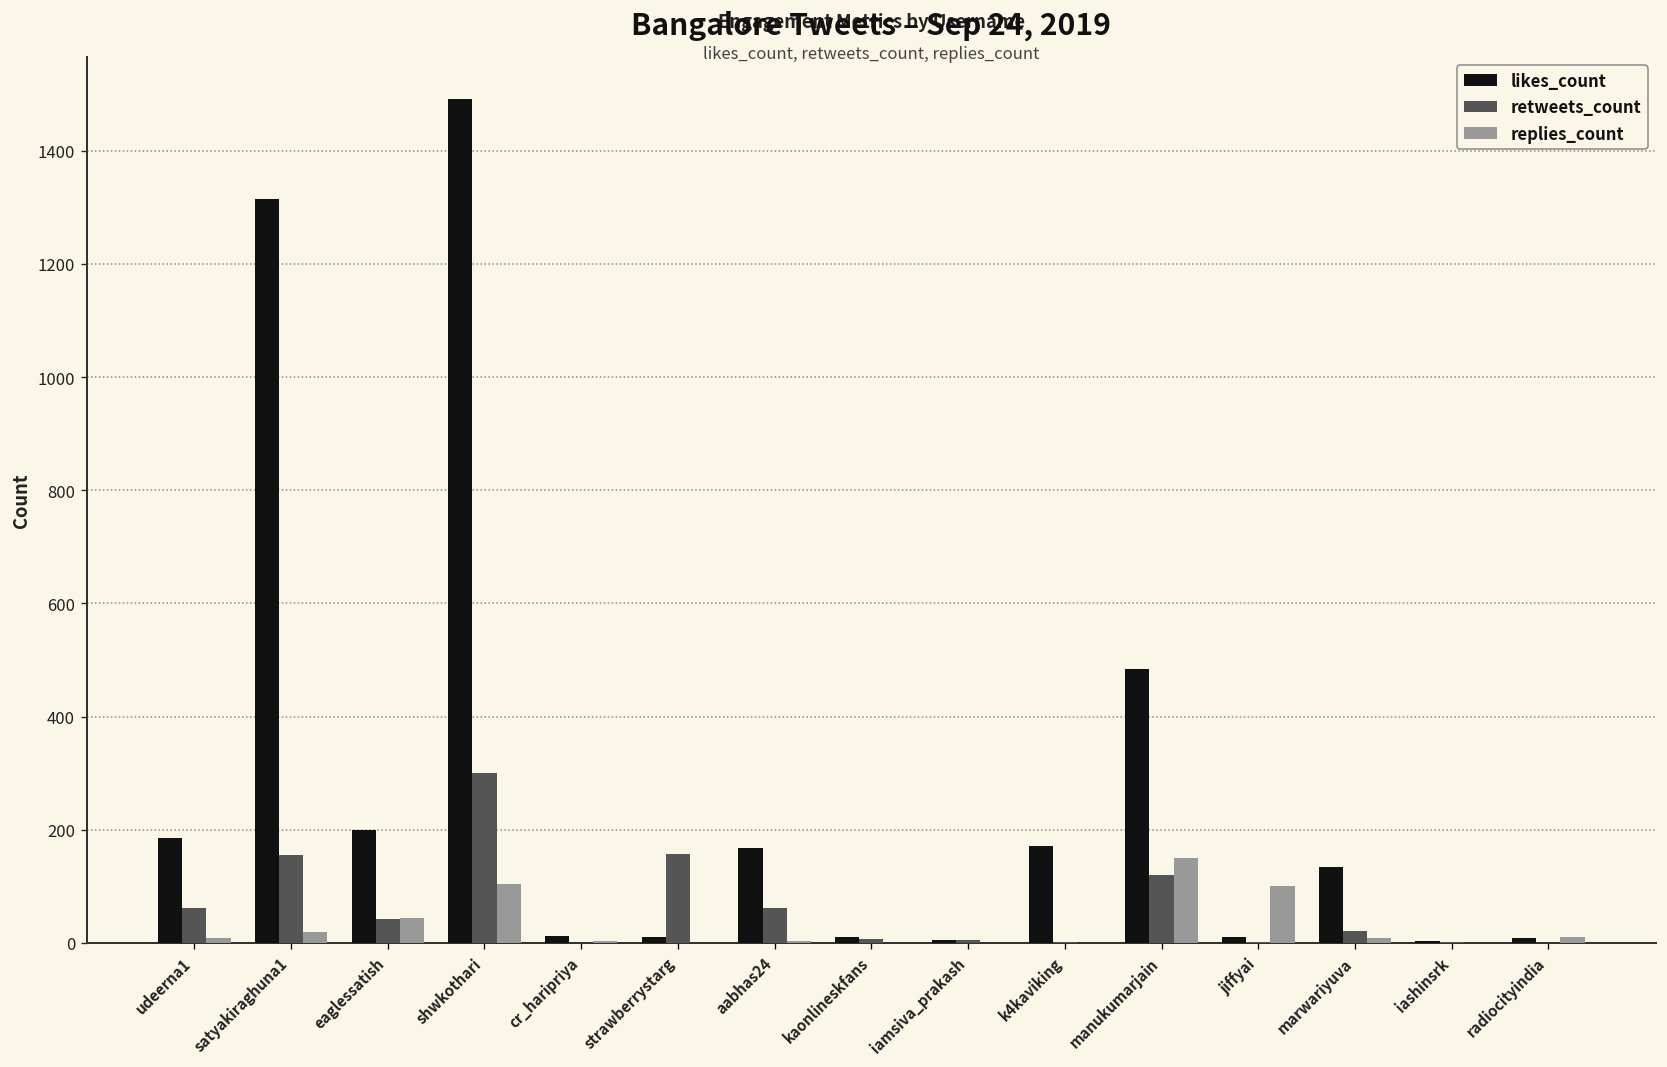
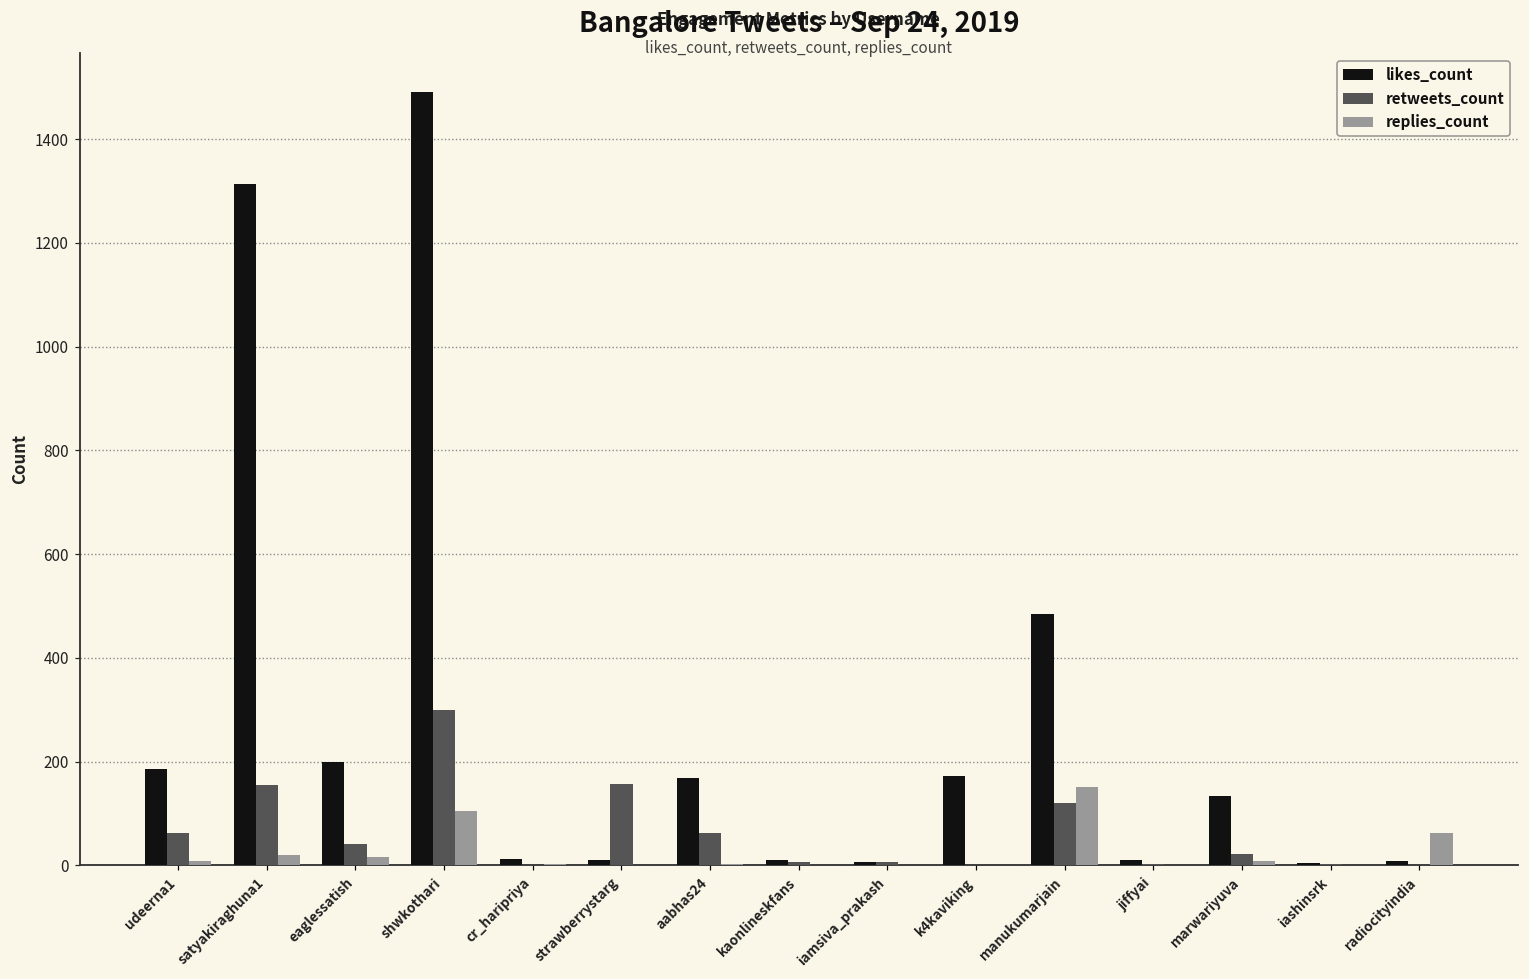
replies_count, eaglessatish: 40 -> 20
replies_count, jiffyai: 100 -> 0
replies_count, radiocityindia: 10 -> 60
